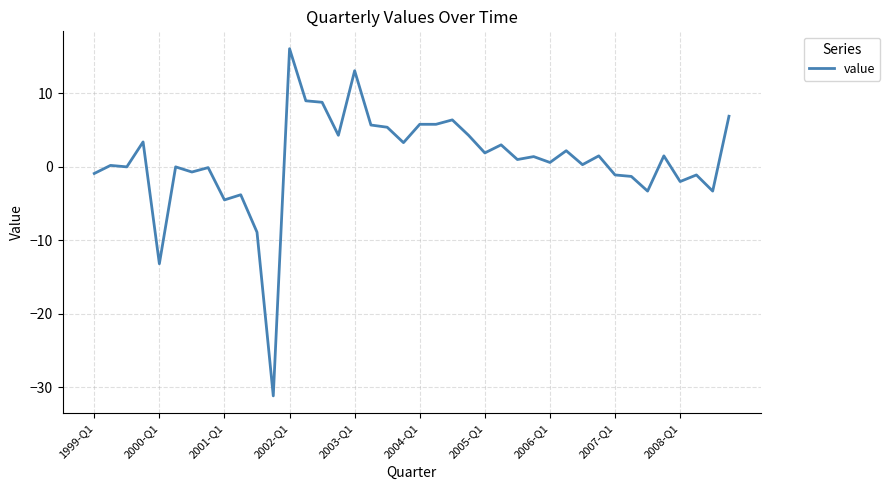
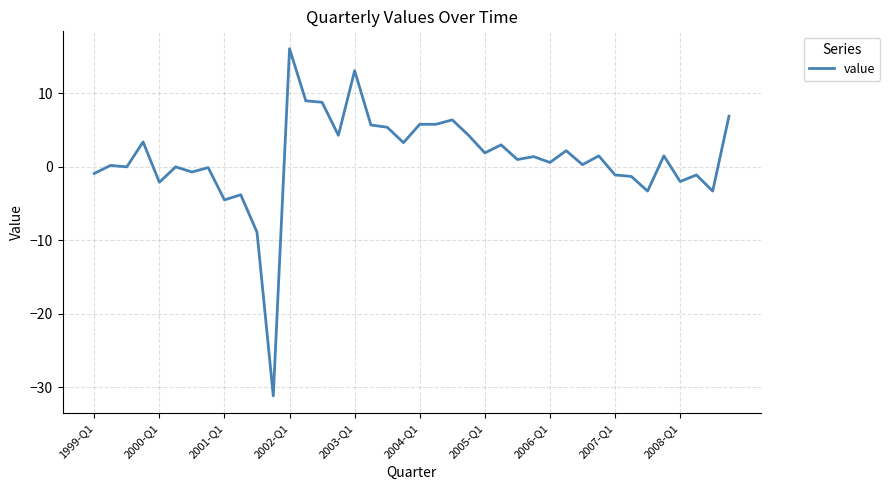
2000-Q1: -13 -> -2
